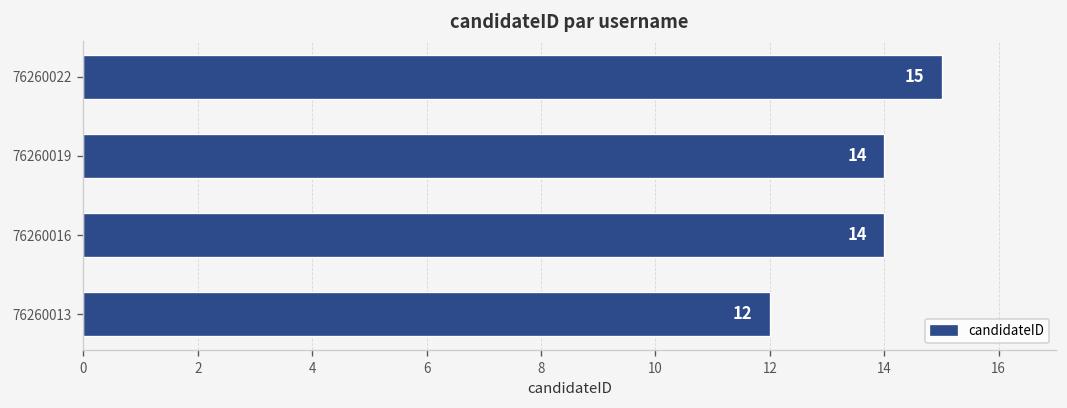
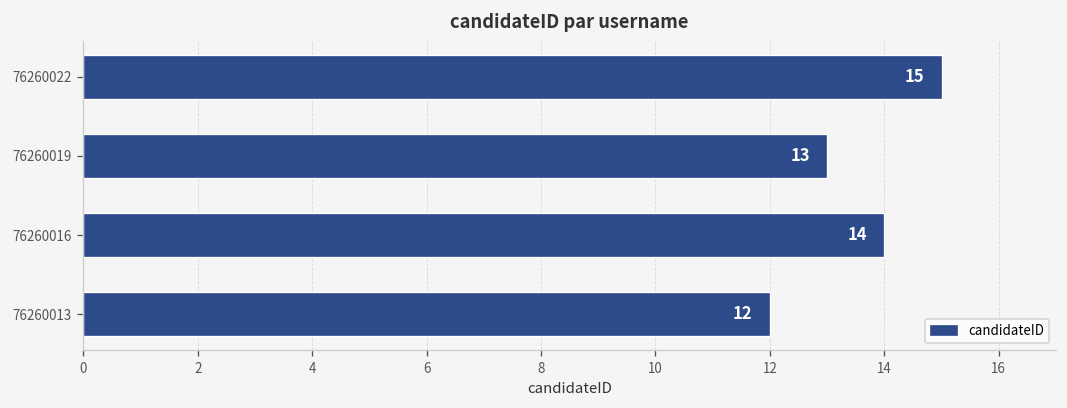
76260019: 14 -> 13
